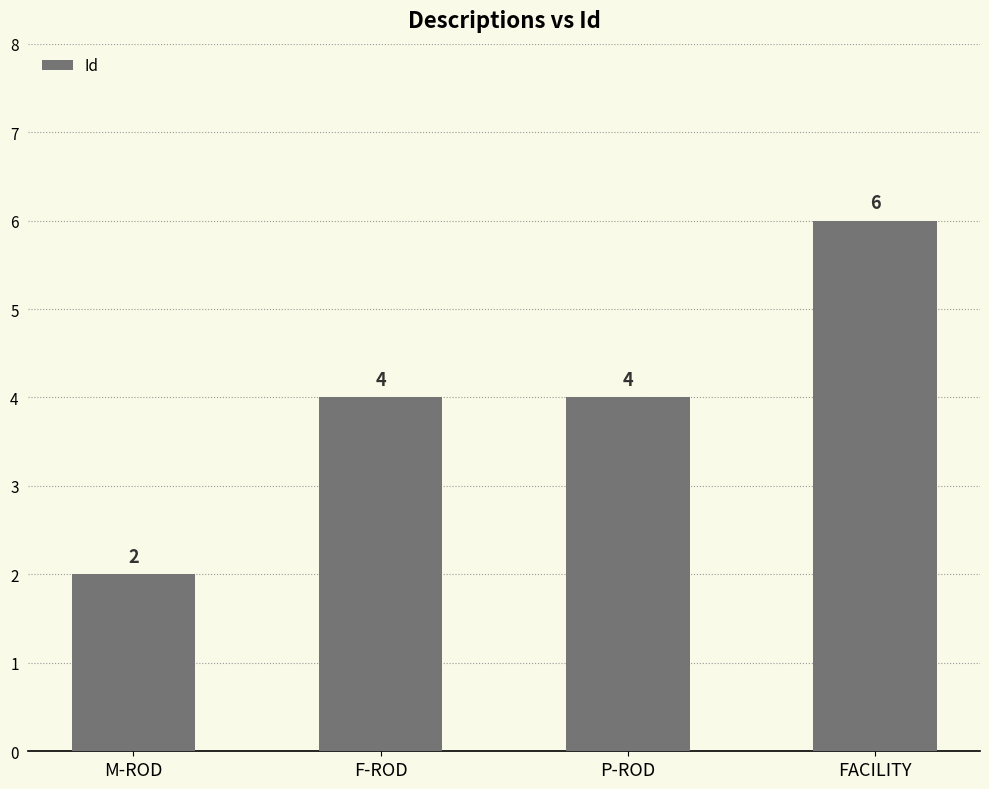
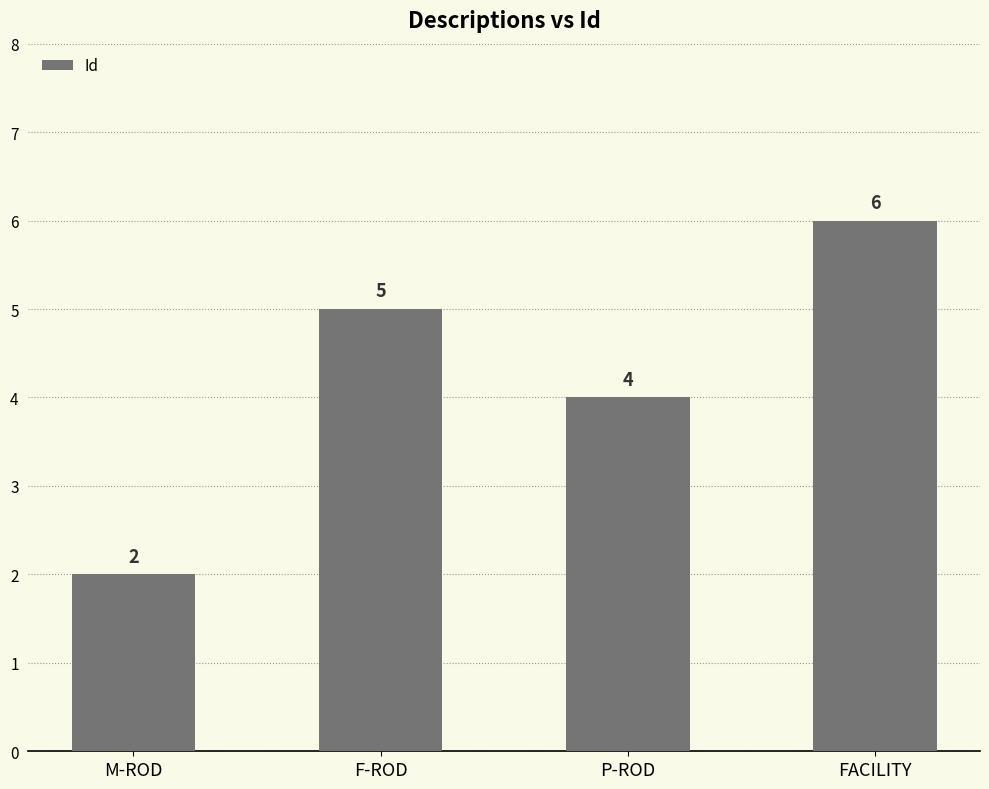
F-ROD: 4 -> 5
